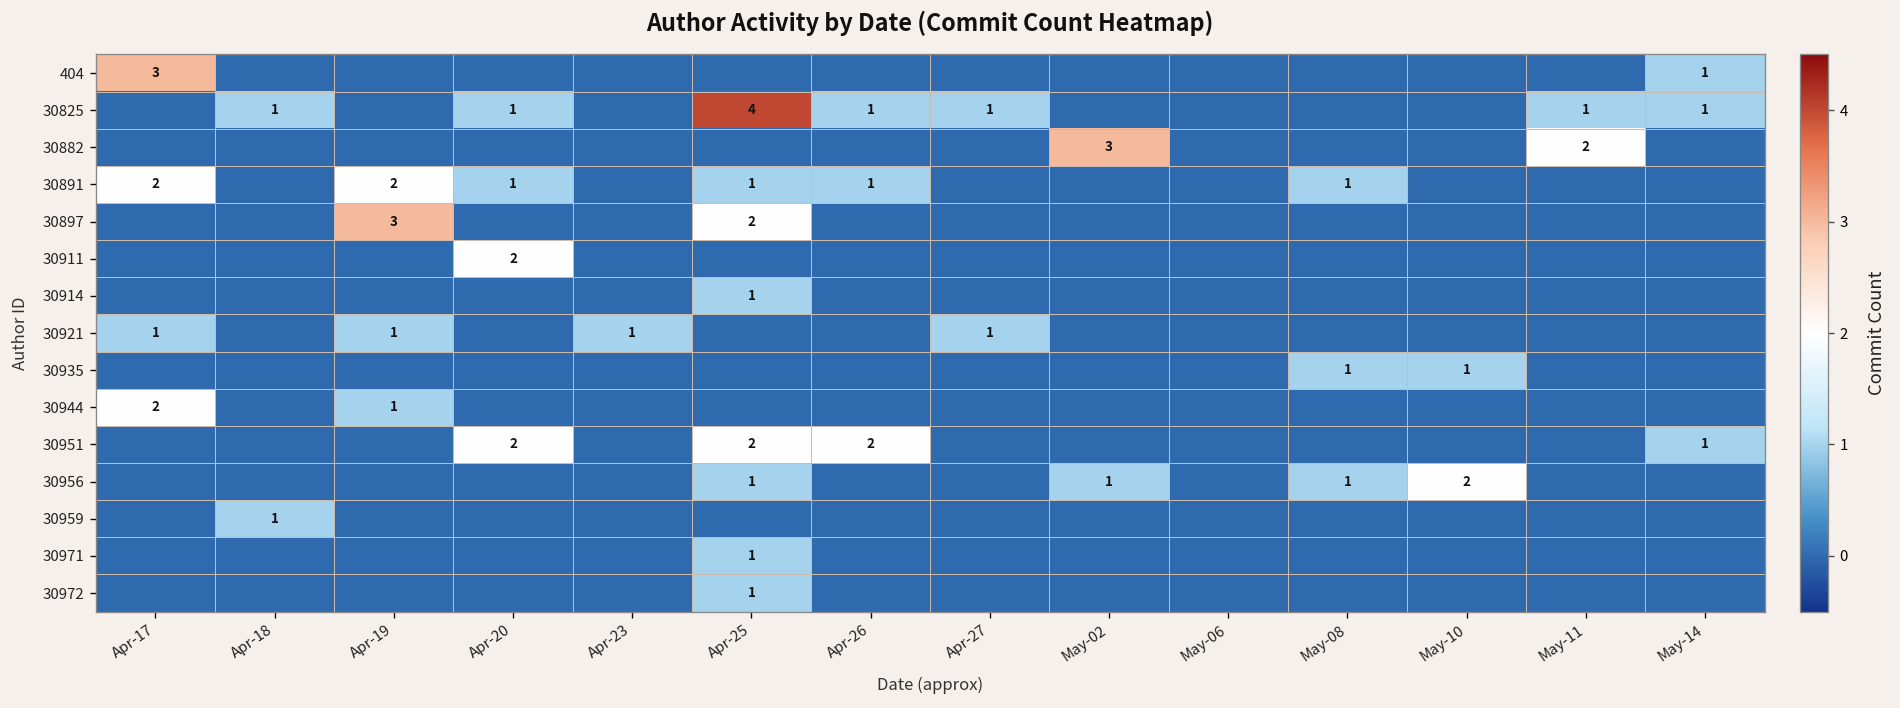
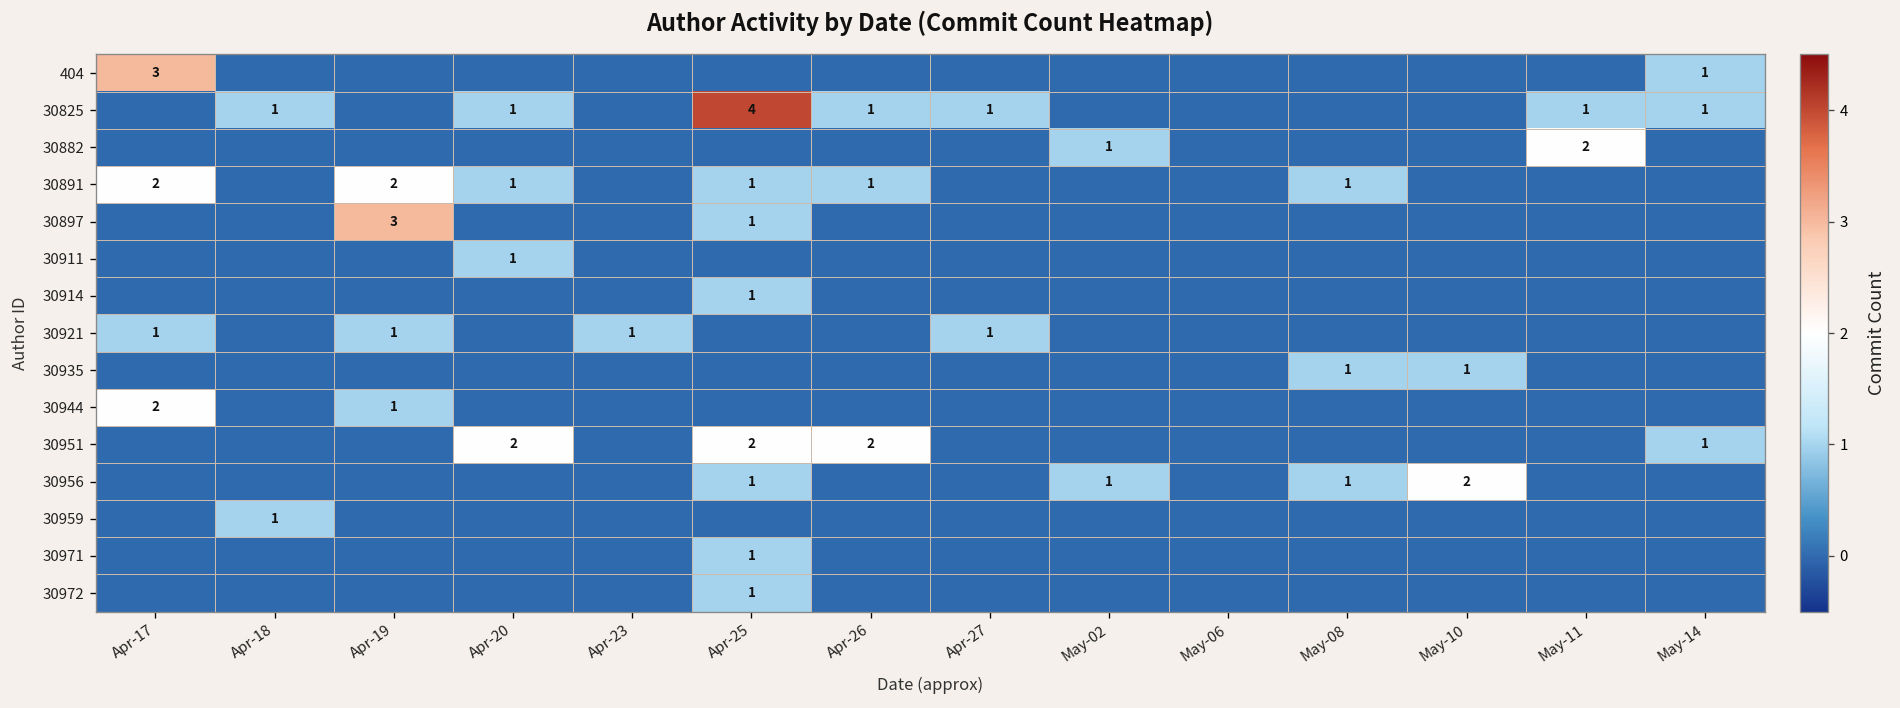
30882, May-02: 3 -> 1
30897, Apr-25: 2 -> 1
30911, Apr-20: 2 -> 1
